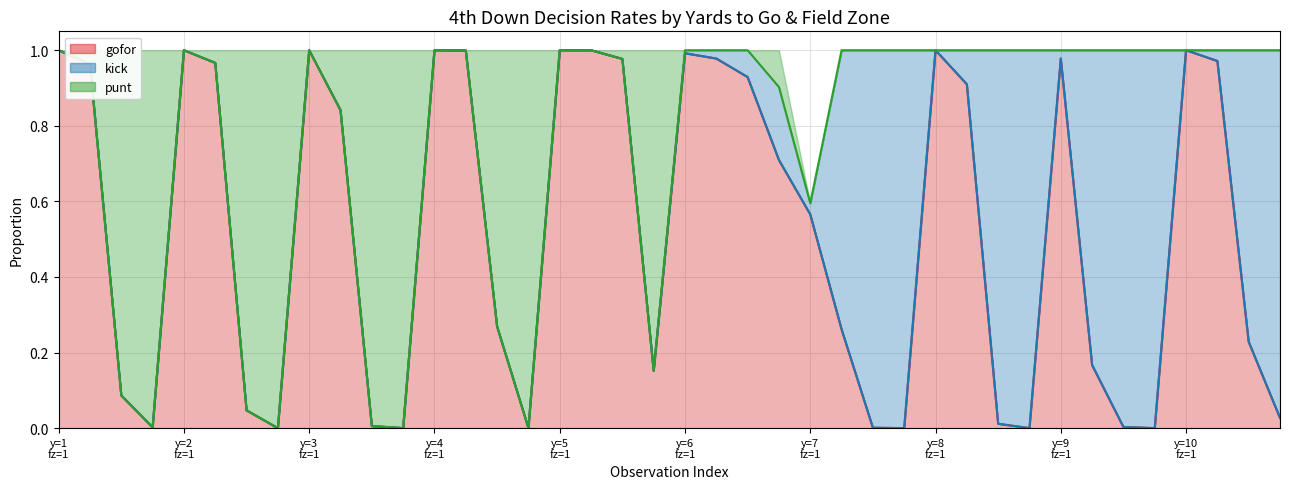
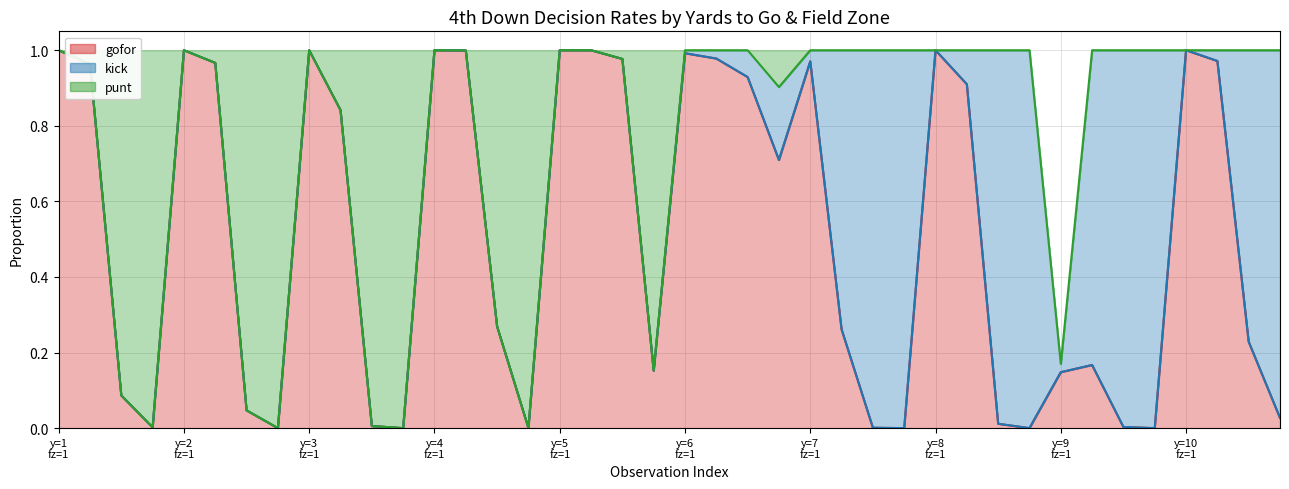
gofor, y=7 fz=1: 0.57 -> 0.97
gofor, y=9 fz=1: 0.98 -> 0.15
